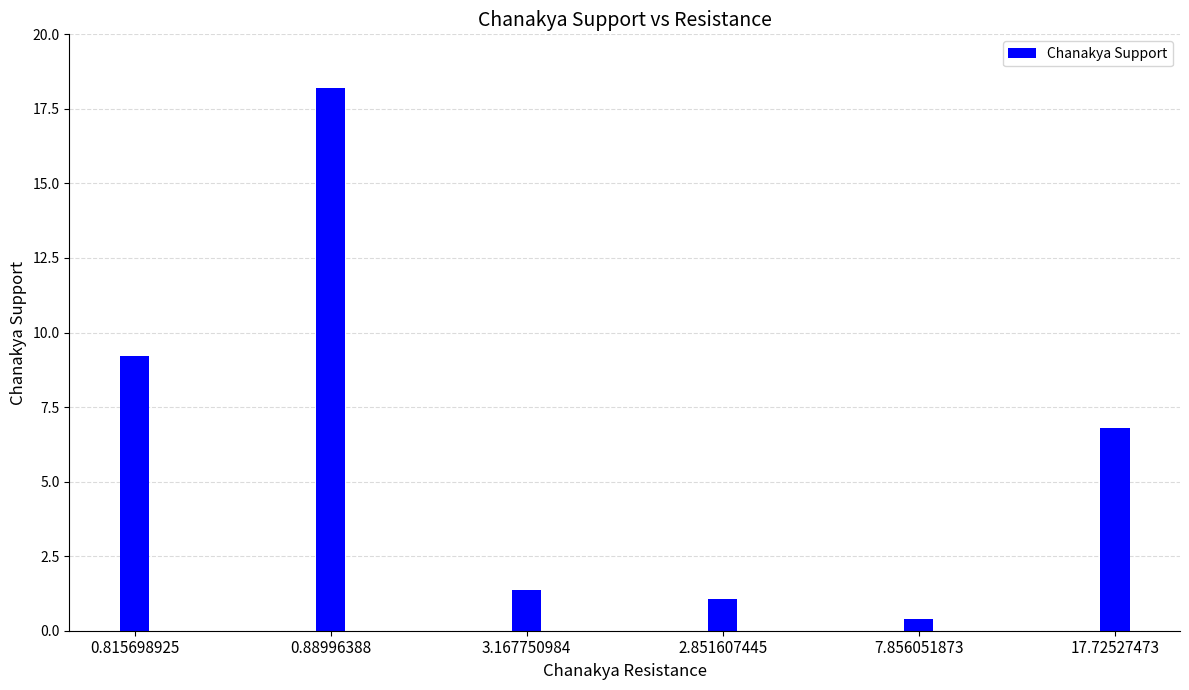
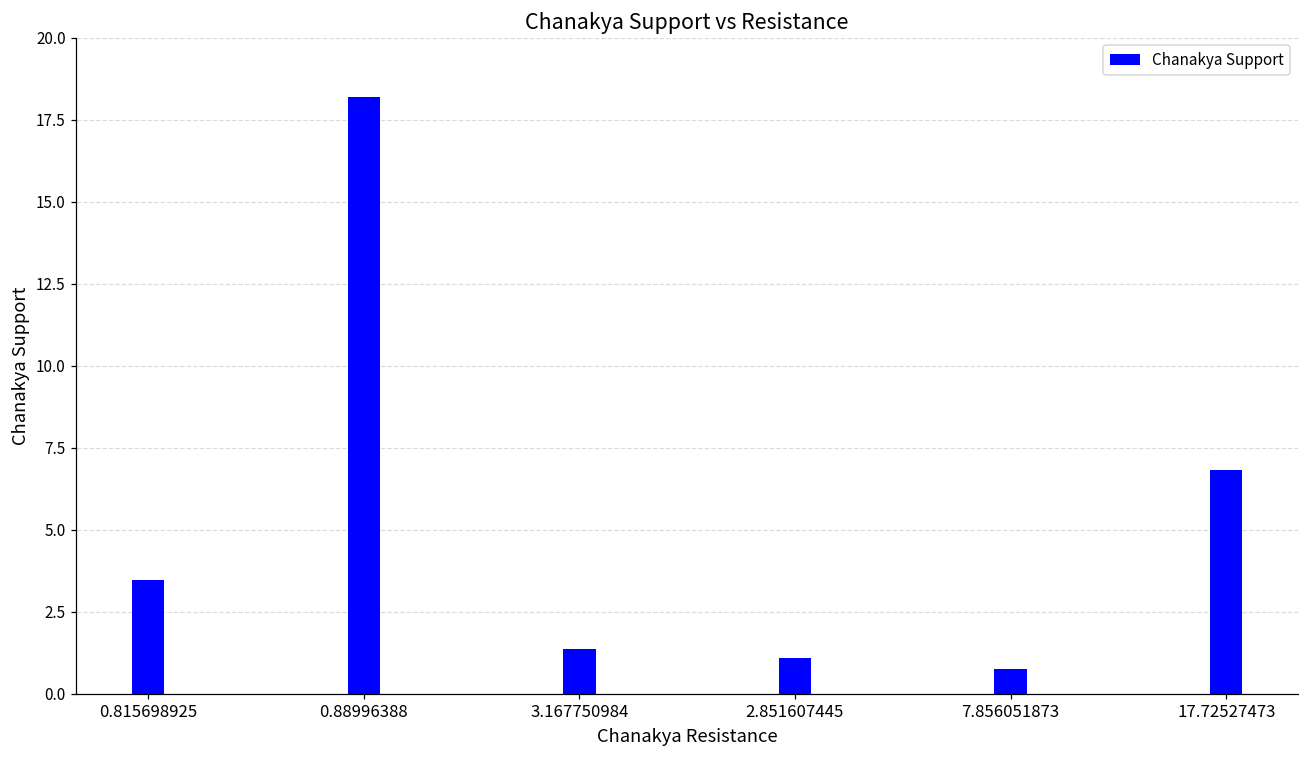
0.815698925: 9.2 -> 3.5
7.856051873: 0.4 -> 0.7
